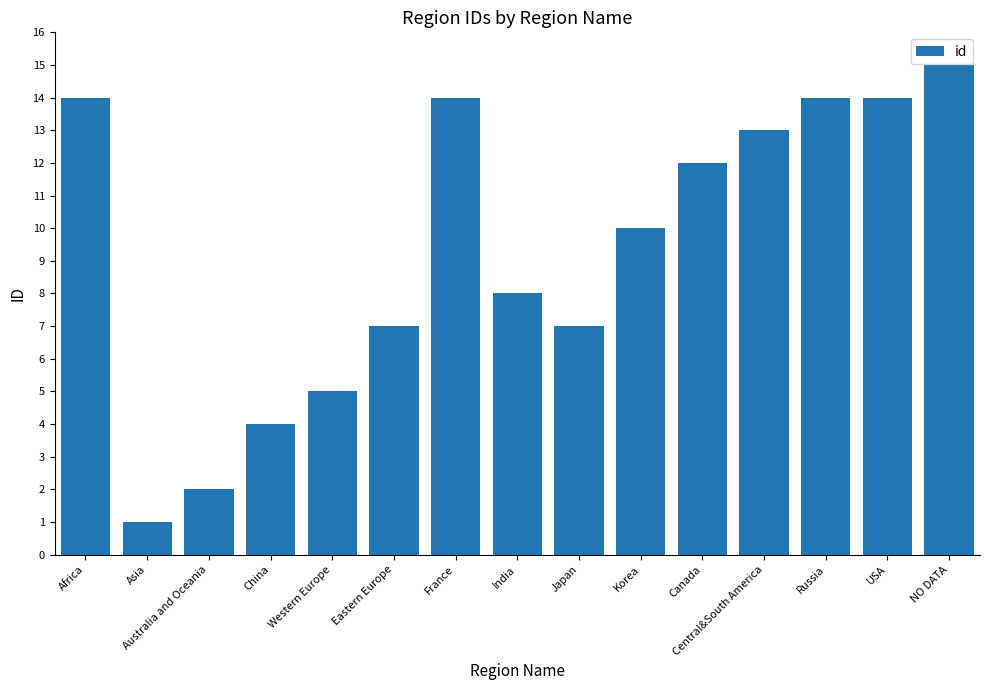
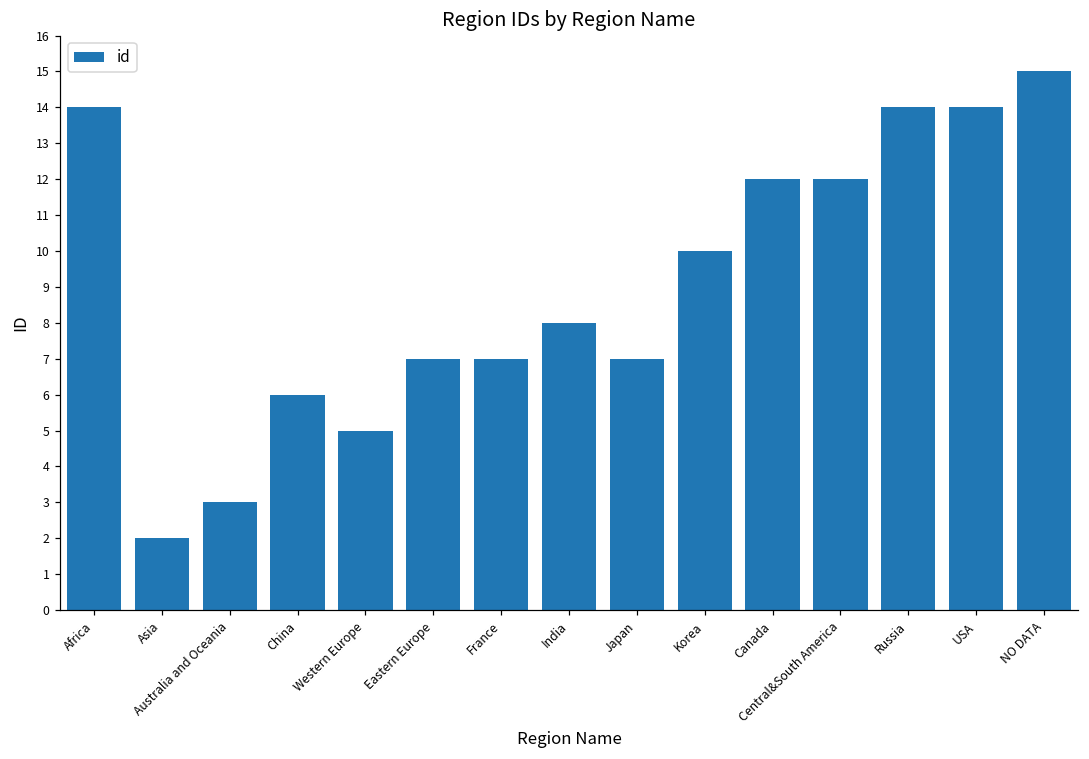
Asia: 1 -> 2
Australia and Oceania: 2 -> 3
China: 4 -> 6
France: 14 -> 7
Central&South America: 13 -> 12
